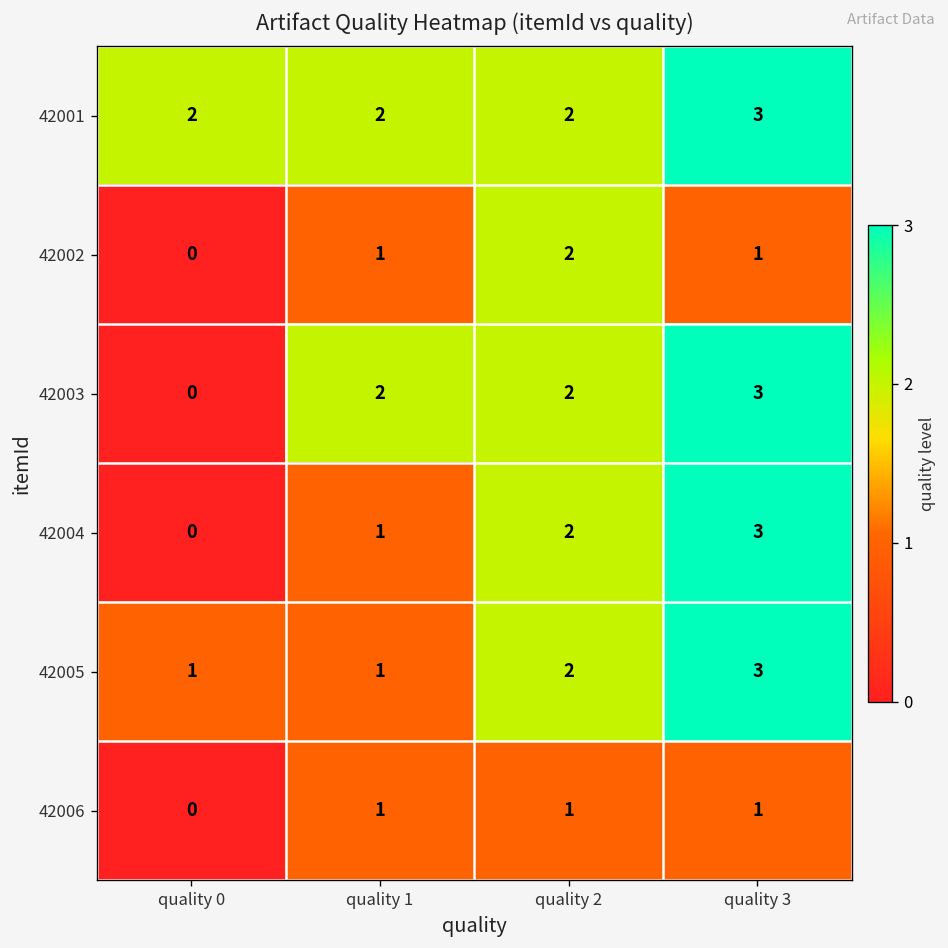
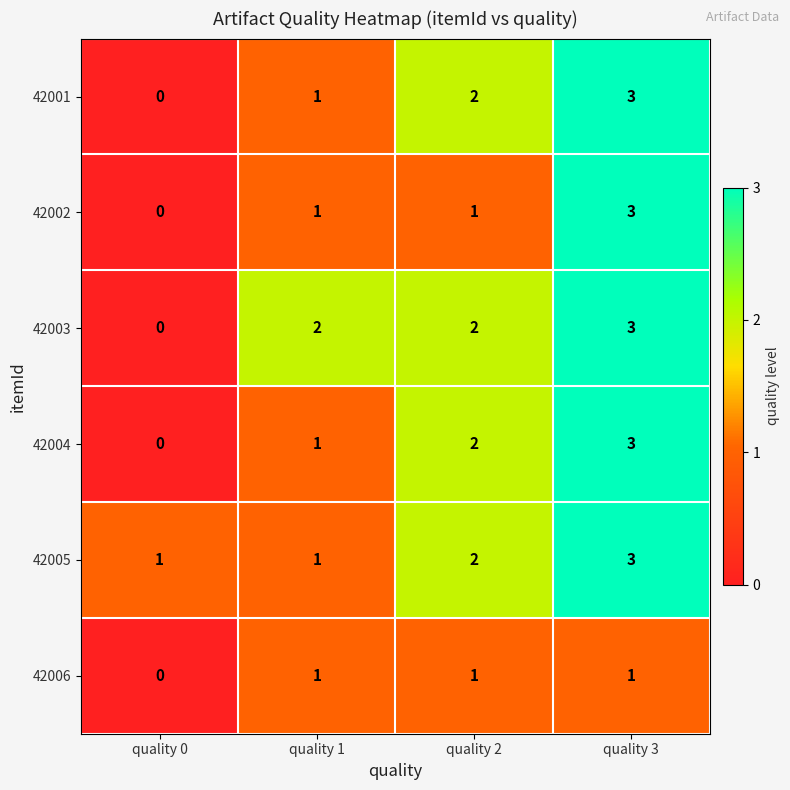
42001, quality 0: 2 -> 0
42001, quality 1: 2 -> 1
42002, quality 2: 2 -> 1
42002, quality 3: 1 -> 3
